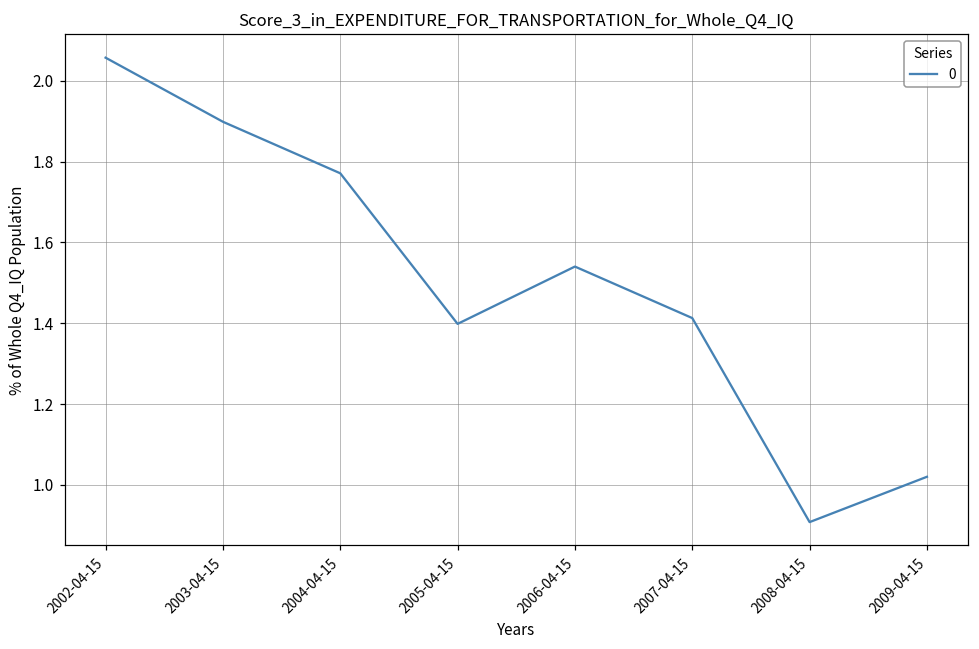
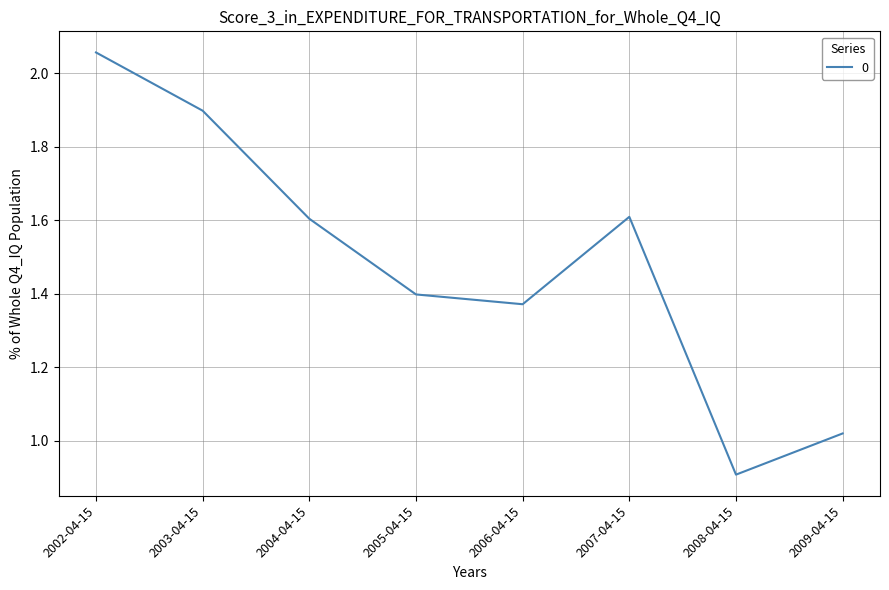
2004-04-15: 1.77 -> 1.60
2006-04-15: 1.54 -> 1.37
2007-04-15: 1.41 -> 1.61
